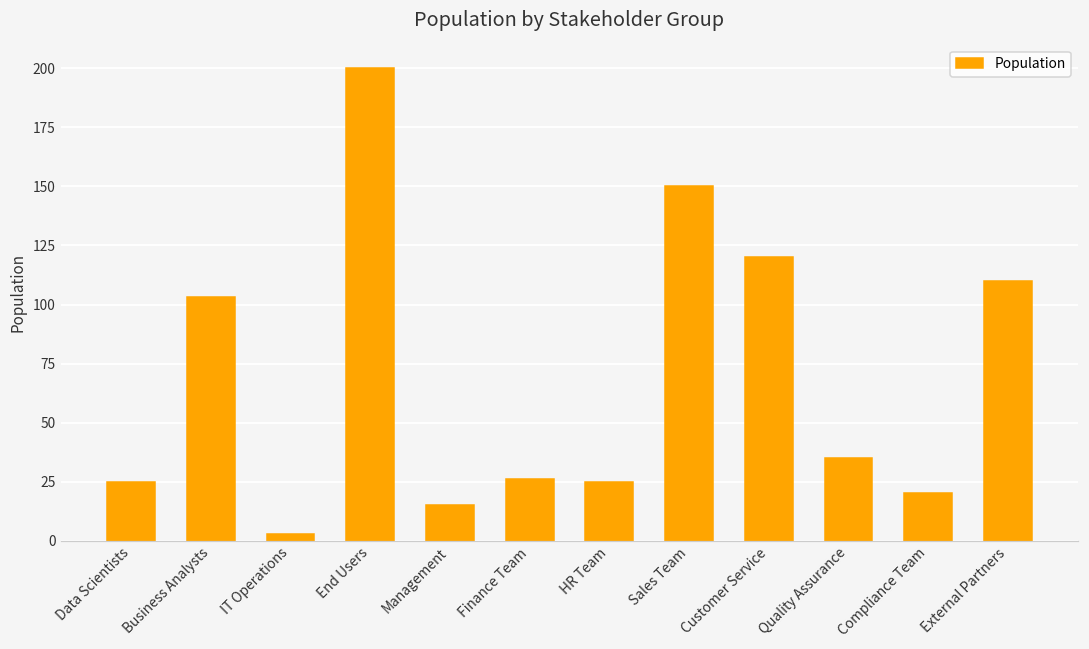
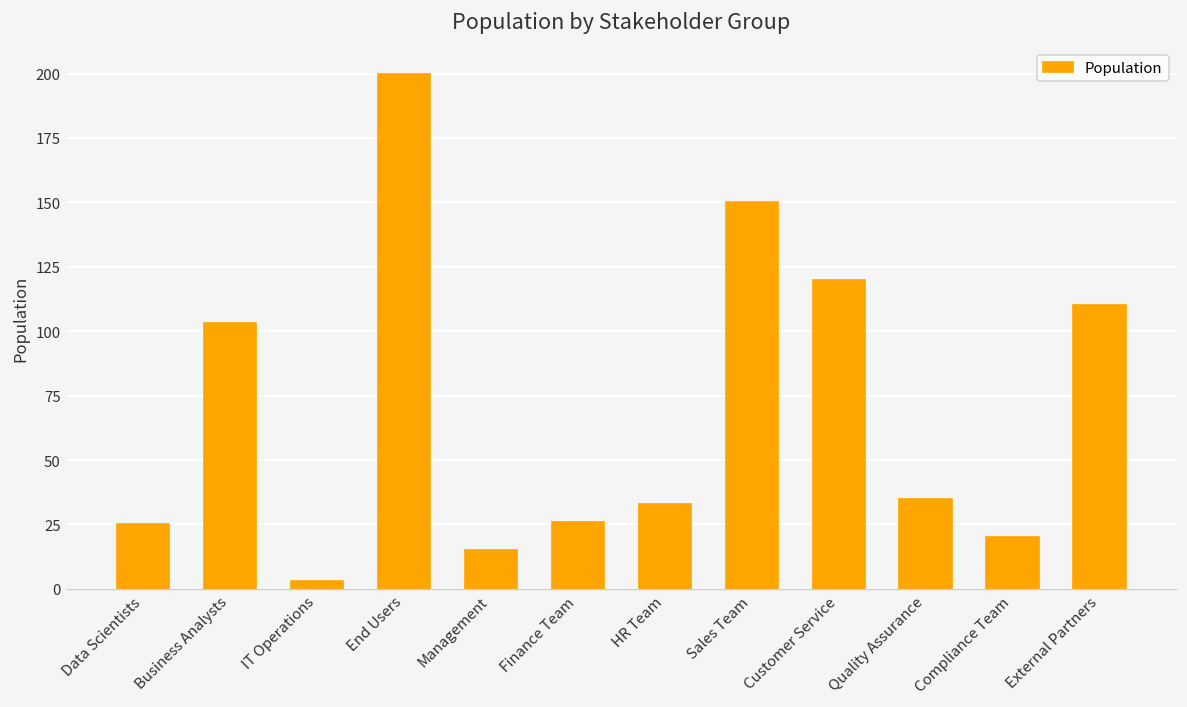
HR Team: 25 -> 33
